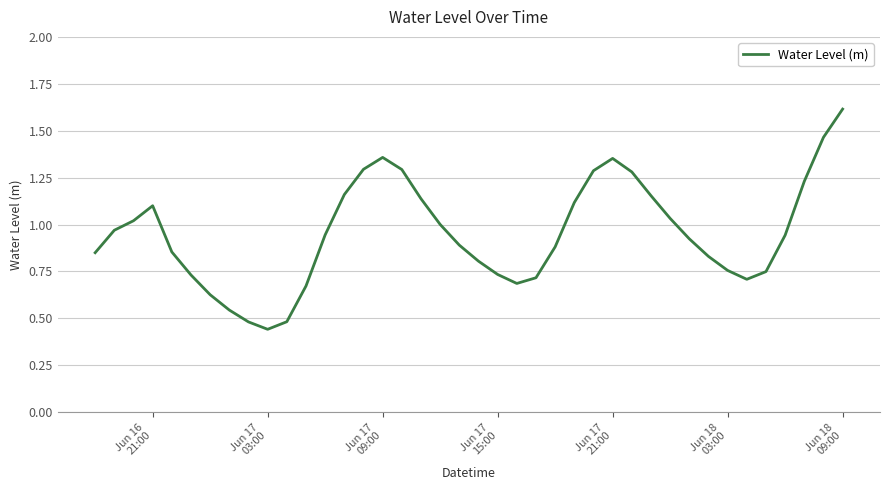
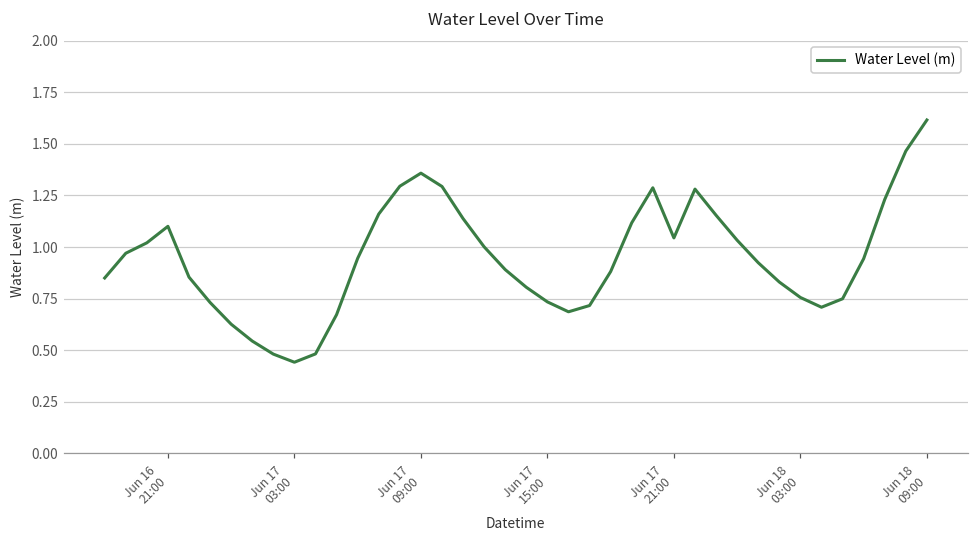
Jun 17 21:00: 1.35 -> 1.04
